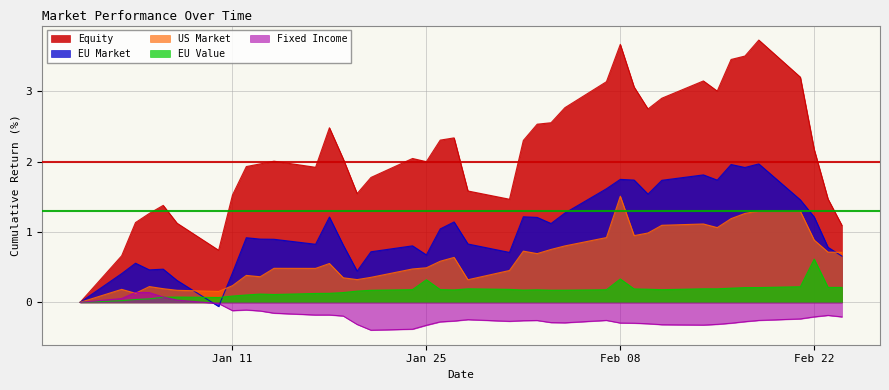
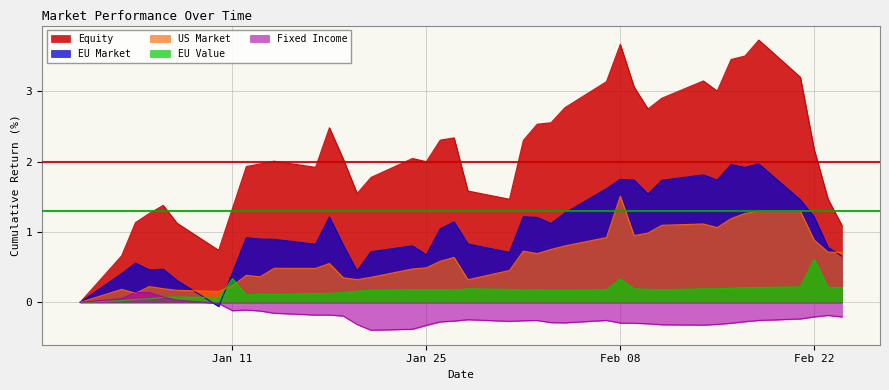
Equity, Jan 11: 1.5 -> 1.3
EU Value, Jan 11: 0.1 -> 0.3
EU Value, Jan 25: 0.3 -> 0.2
